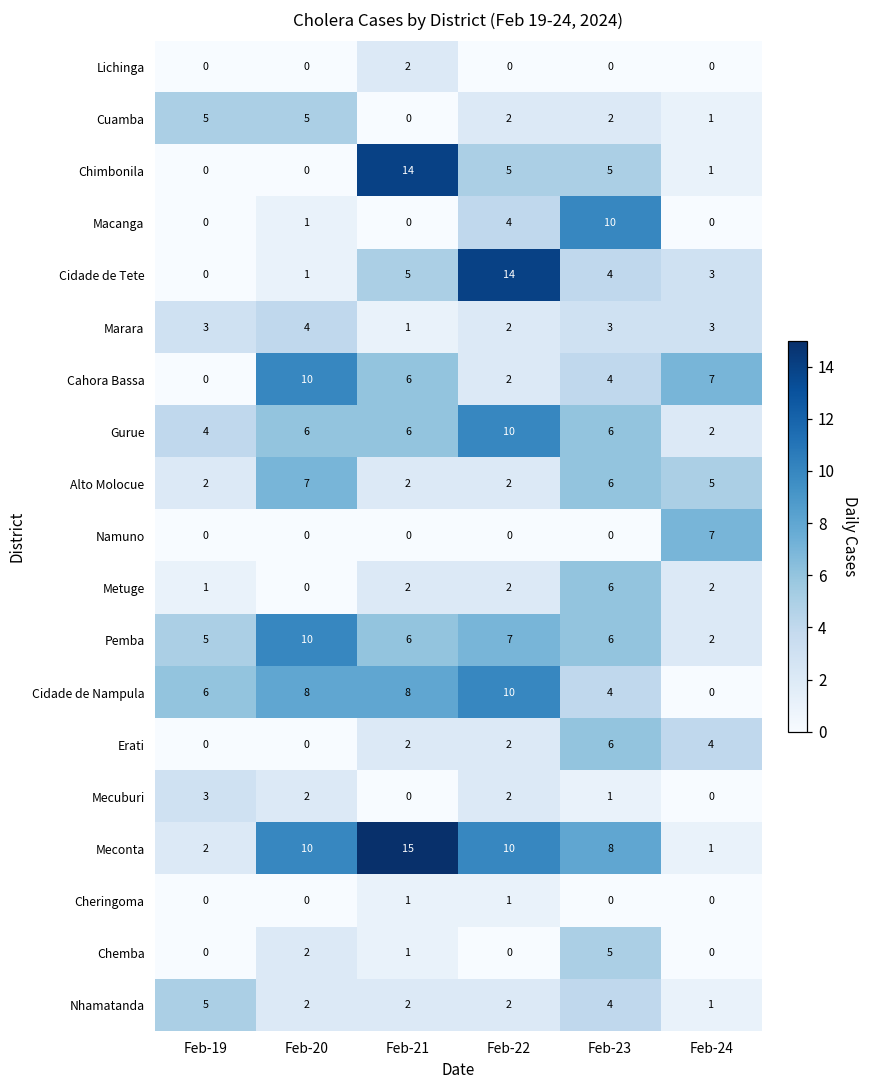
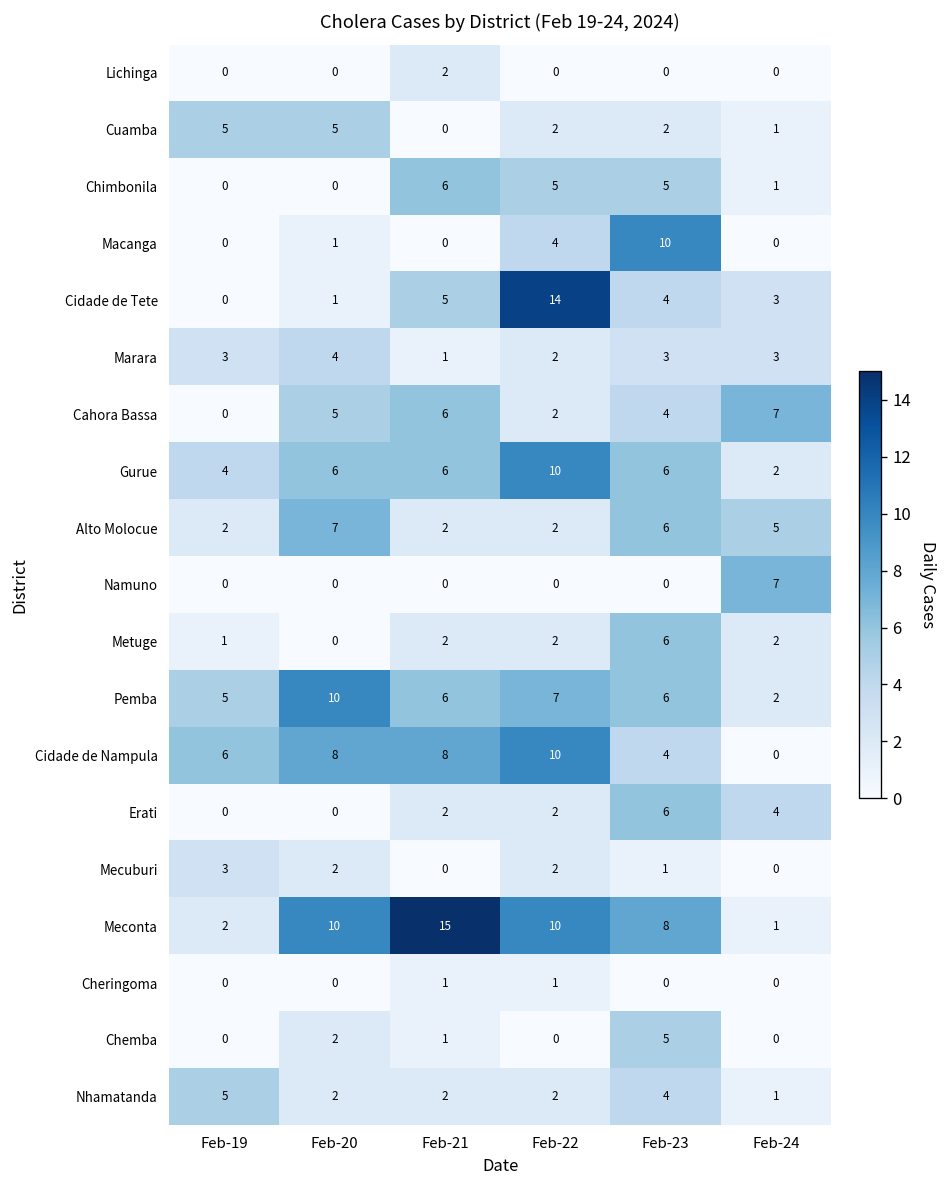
Chimbonila, Feb-21: 14 -> 6
Cahora Bassa, Feb-20: 10 -> 5
